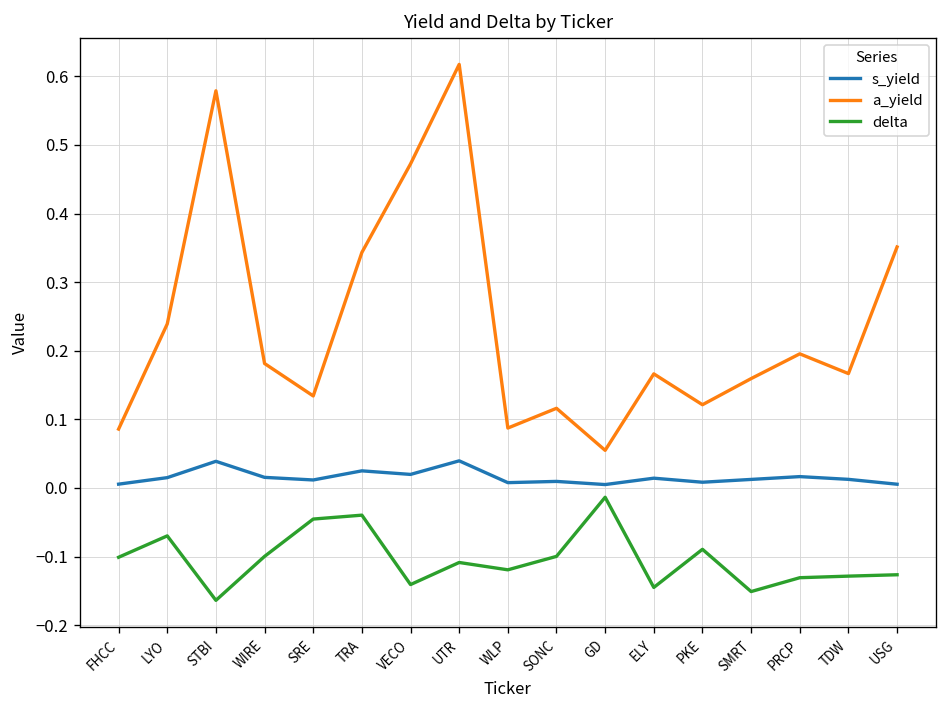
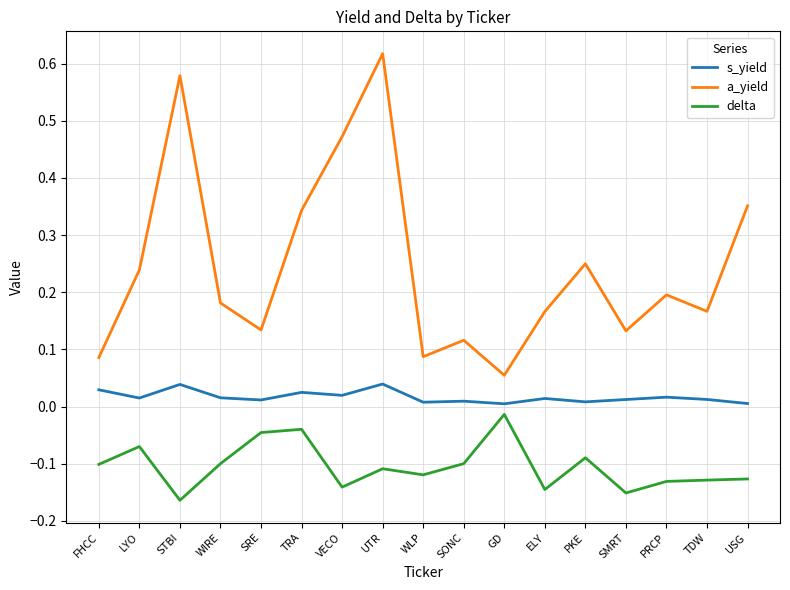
s_yield, FHCC: 0.01 -> 0.03
a_yield, PKE: 0.12 -> 0.25
a_yield, SMRT: 0.16 -> 0.13
